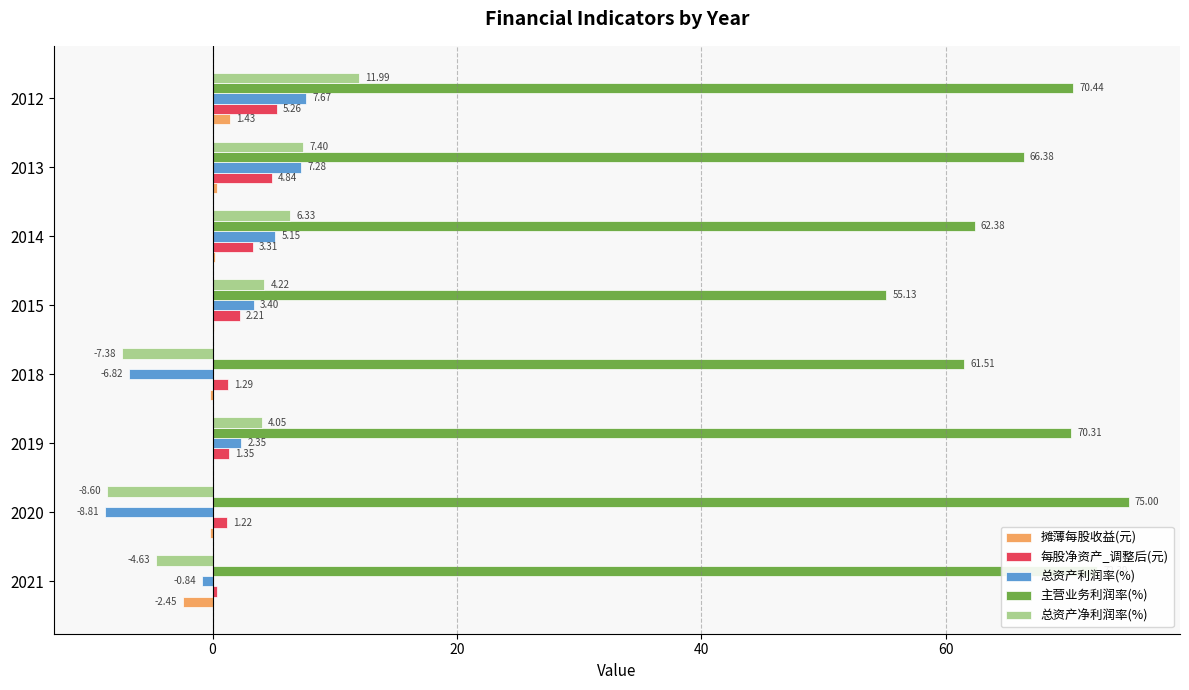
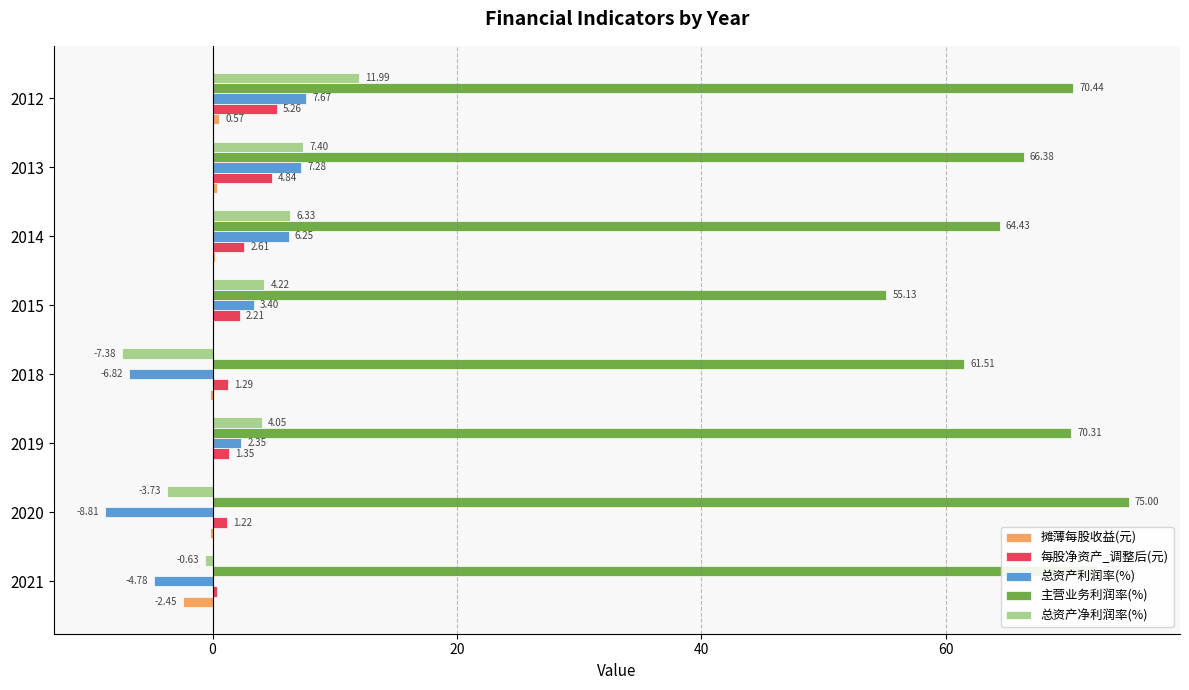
摊薄每股收益(元), 2012: 1.43 -> 0.57
主营业务利润率(%), 2014: 62.38 -> 64.43
总资产利润率(%), 2014: 5.15 -> 6.25
每股净资产_调整后(元), 2014: 3.31 -> 2.61
总资产净利润率(%), 2020: -8.60 -> -3.73
总资产净利润率(%), 2021: -4.63 -> -0.63
总资产利润率(%), 2021: -0.84 -> -4.78
